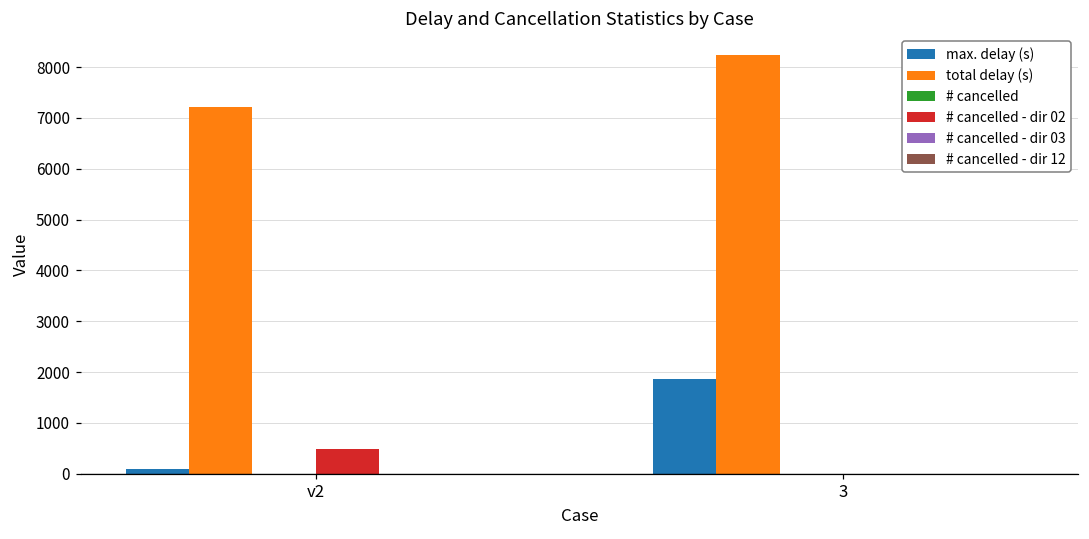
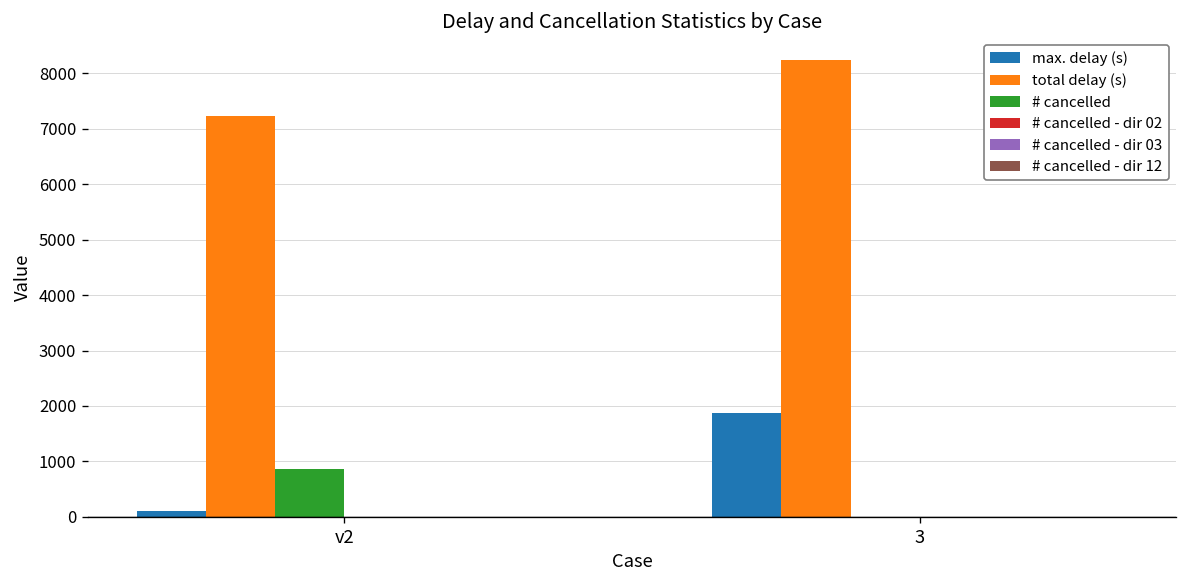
# cancelled, v2: 0 -> 900
# cancelled - dir 02, v2: 500 -> 0
